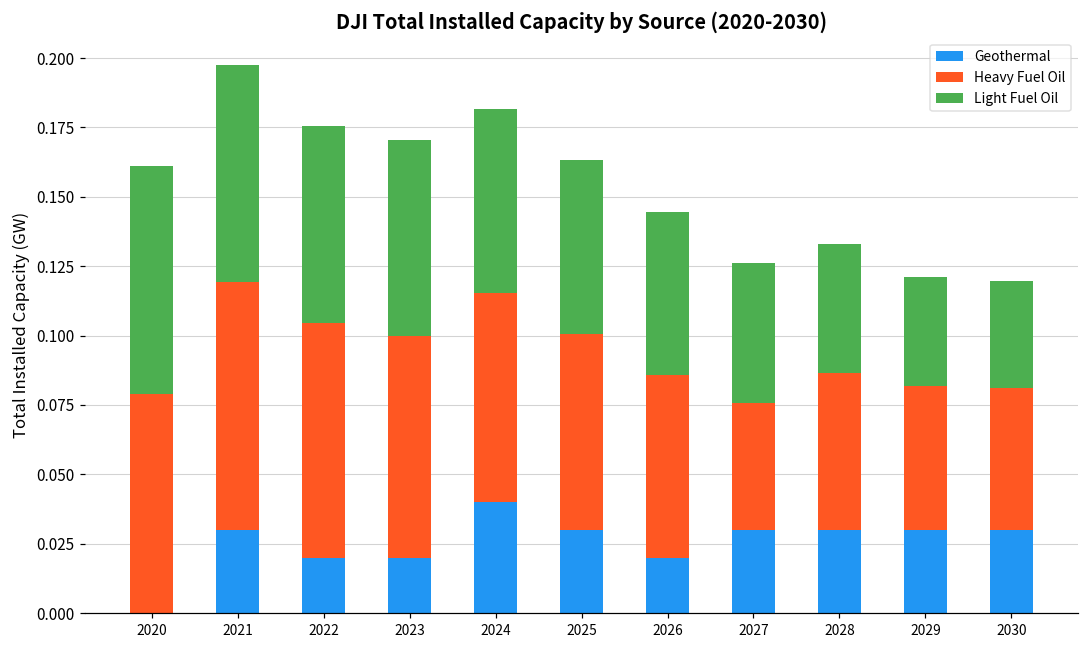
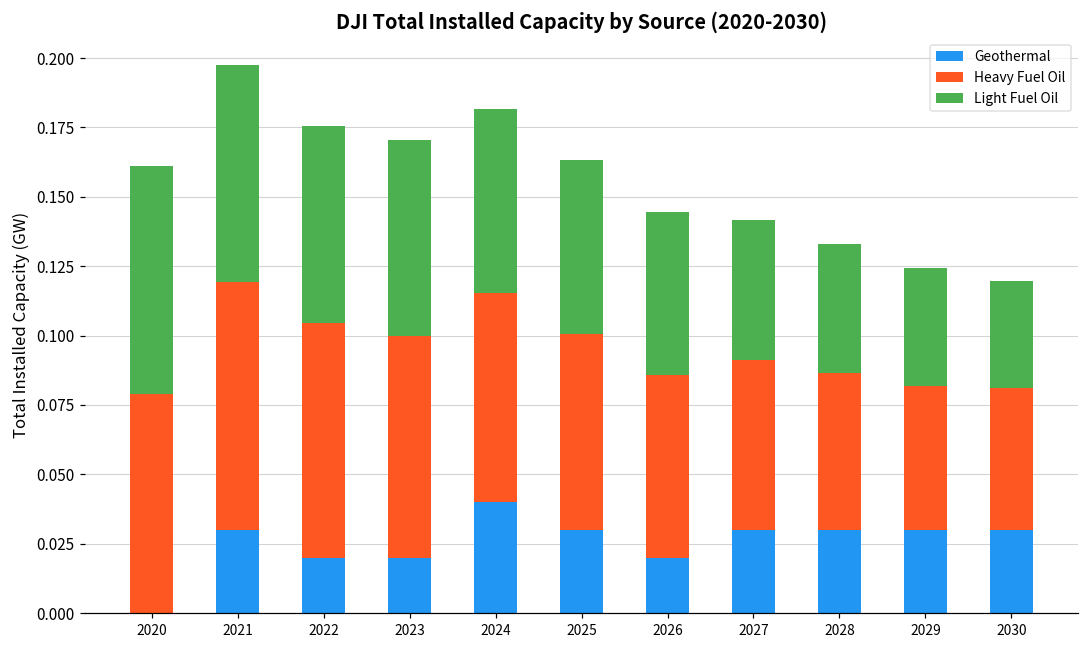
Heavy Fuel Oil, 2027: 0.046 -> 0.061
Light Fuel Oil, 2029: 0.039 -> 0.043
